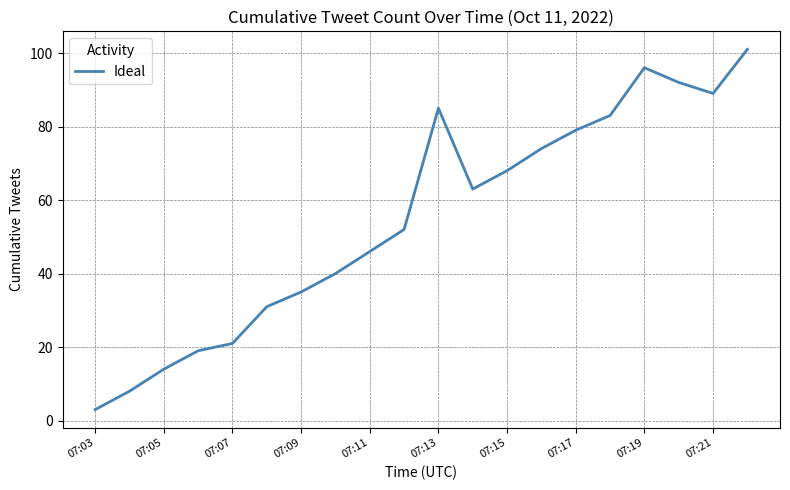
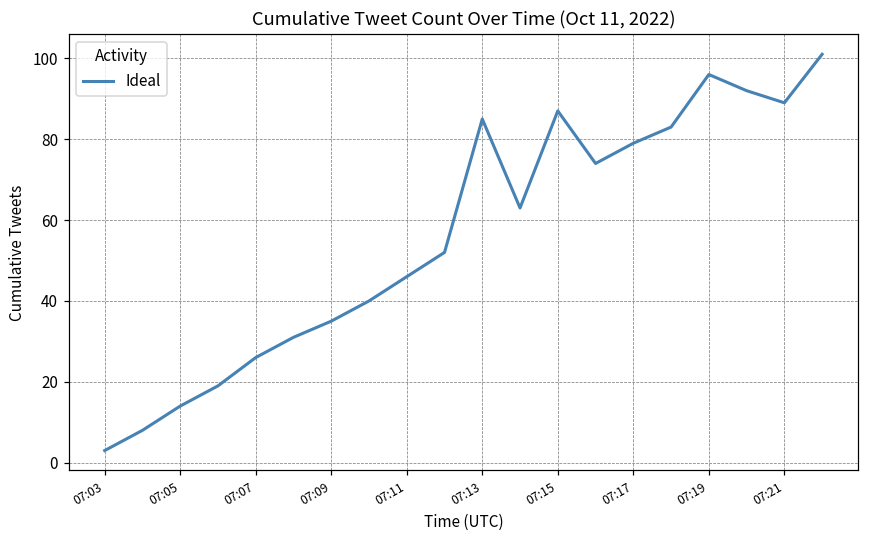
07:07: 21 -> 26
07:15: 68 -> 87
